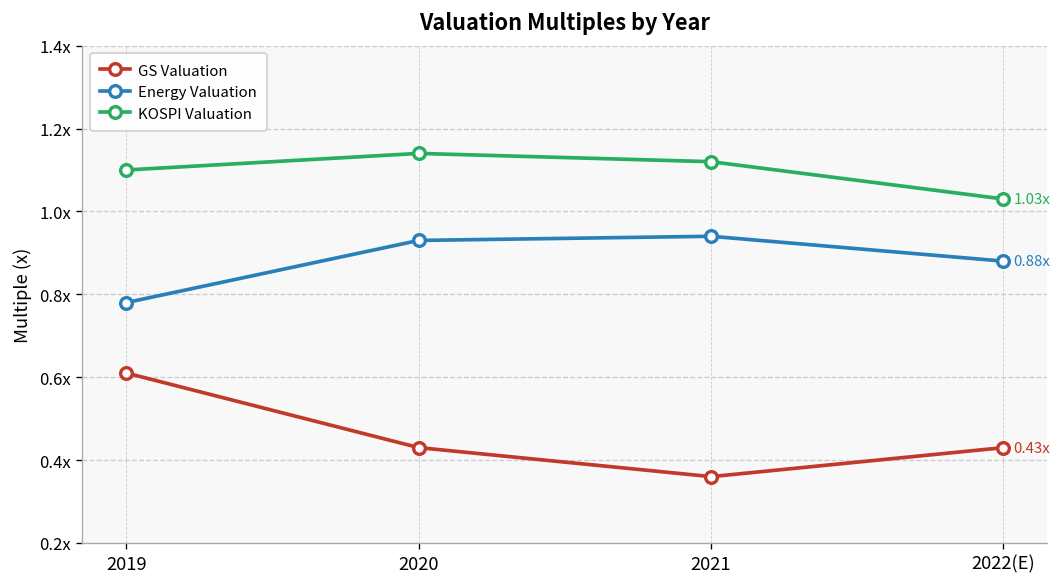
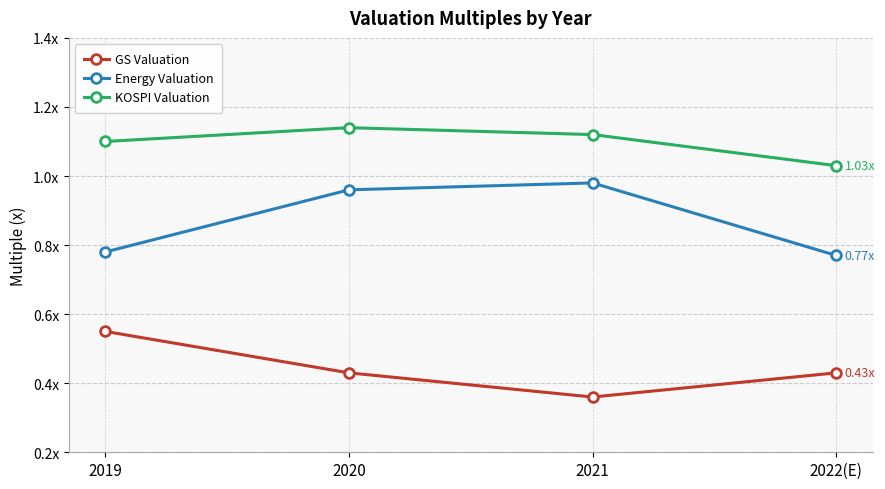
GS Valuation, 2019: 0.61x -> 0.55x
Energy Valuation, 2020: 0.93x -> 0.96x
Energy Valuation, 2021: 0.94x -> 0.98x
Energy Valuation, 2022(E): 0.88x -> 0.77x
